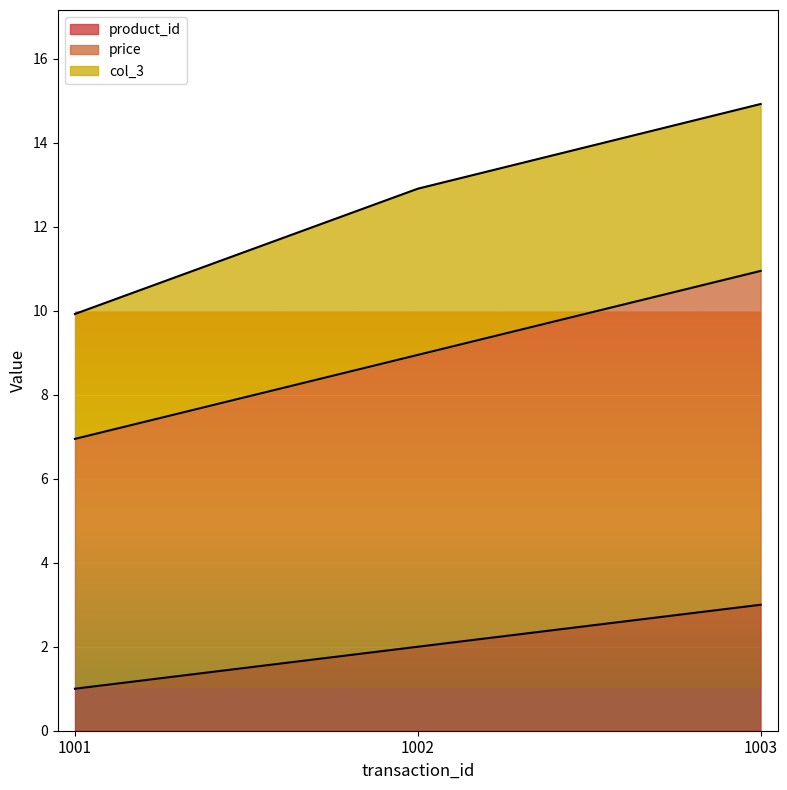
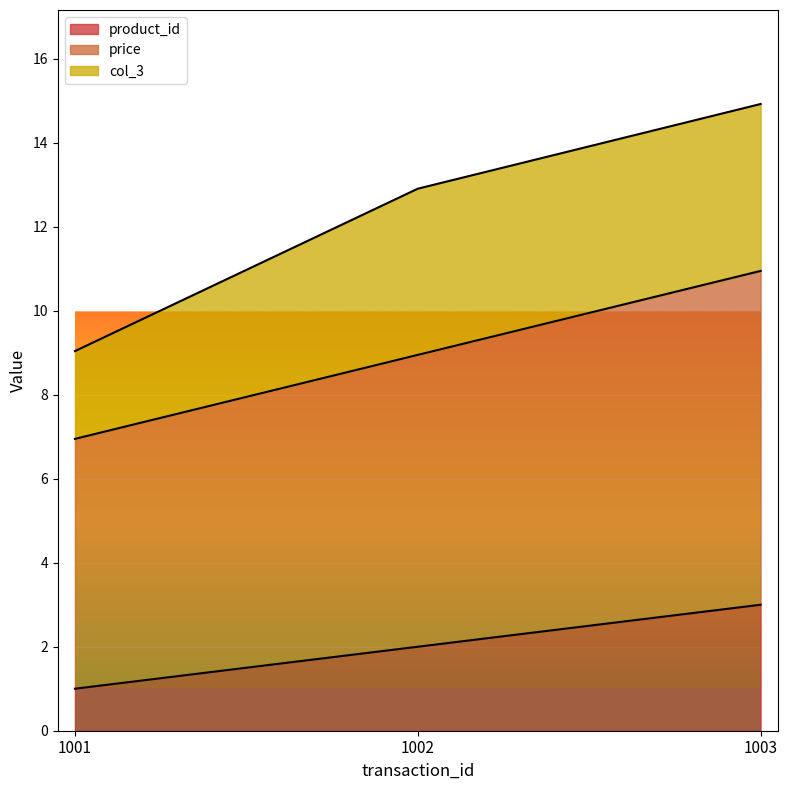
col_3, 1001: 3.0 -> 2.1
